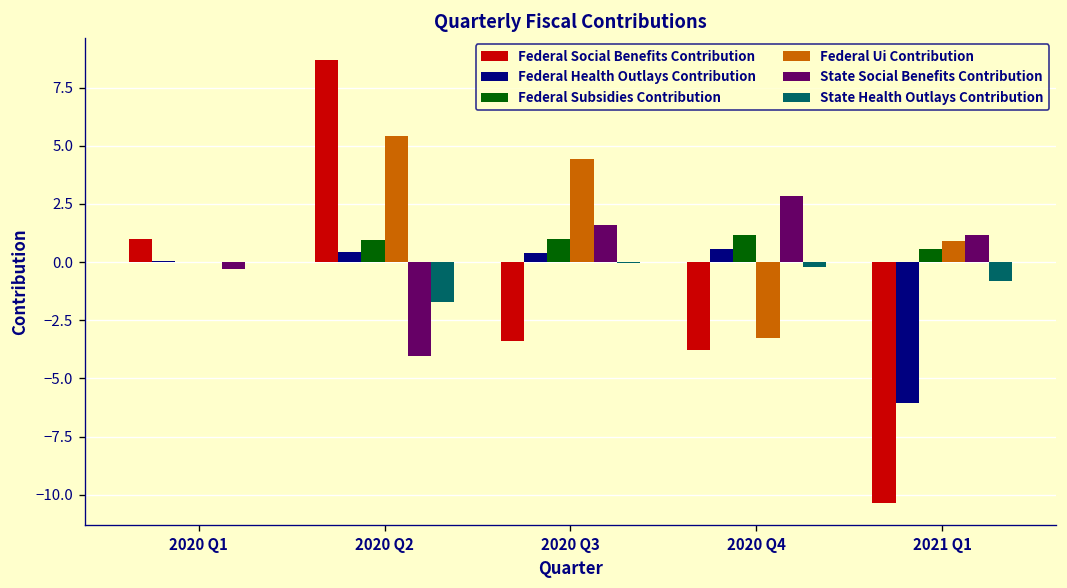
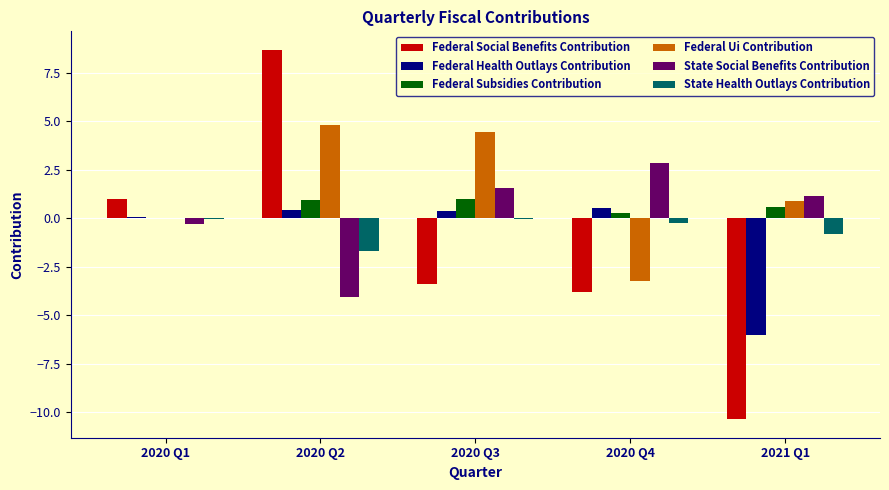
Federal Ui Contribution, 2020 Q2: 5.4 -> 4.8
Federal Subsidies Contribution, 2020 Q4: 1.2 -> 0.3
